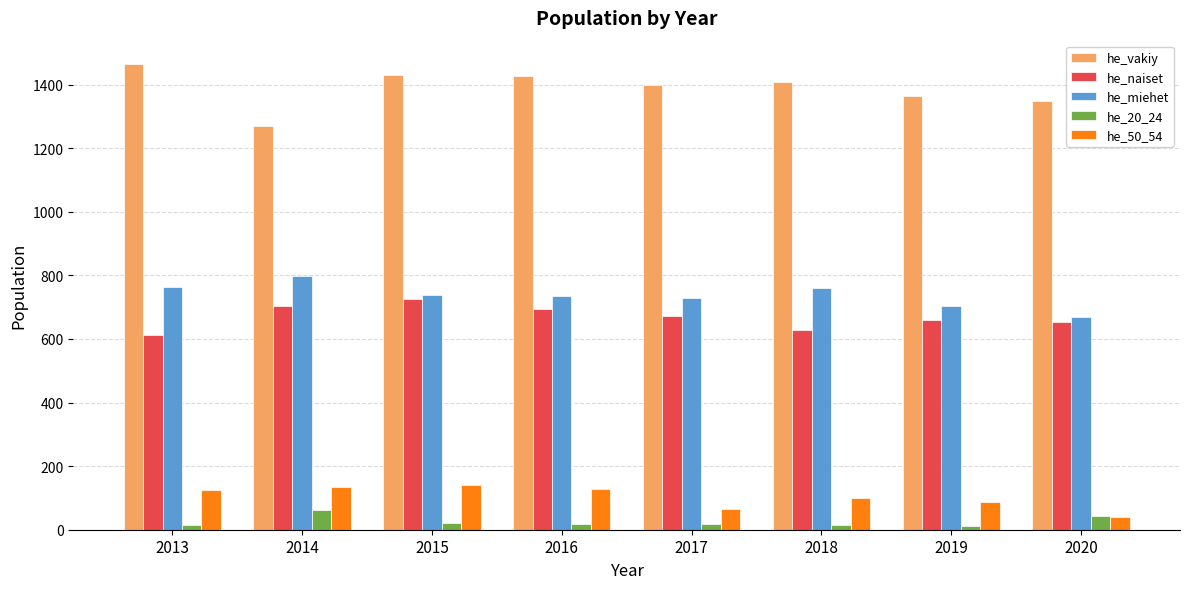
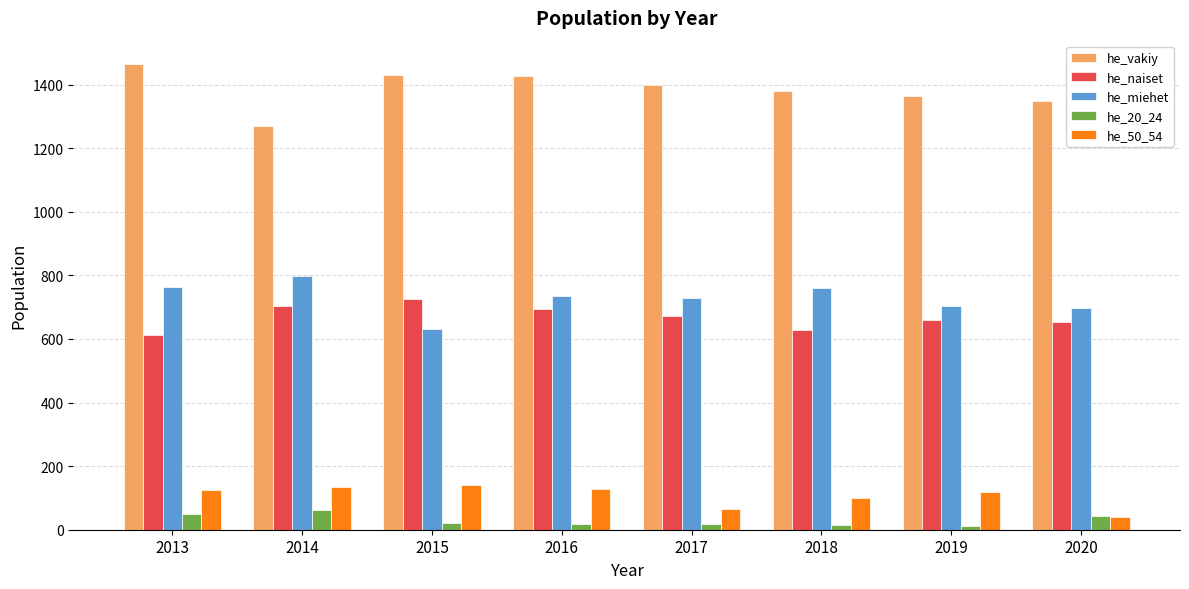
he_20_24, 2013: 10 -> 50
he_miehet, 2015: 740 -> 630
he_vakiy, 2018: 1410 -> 1380
he_50_54, 2019: 90 -> 120
he_miehet, 2020: 670 -> 700
